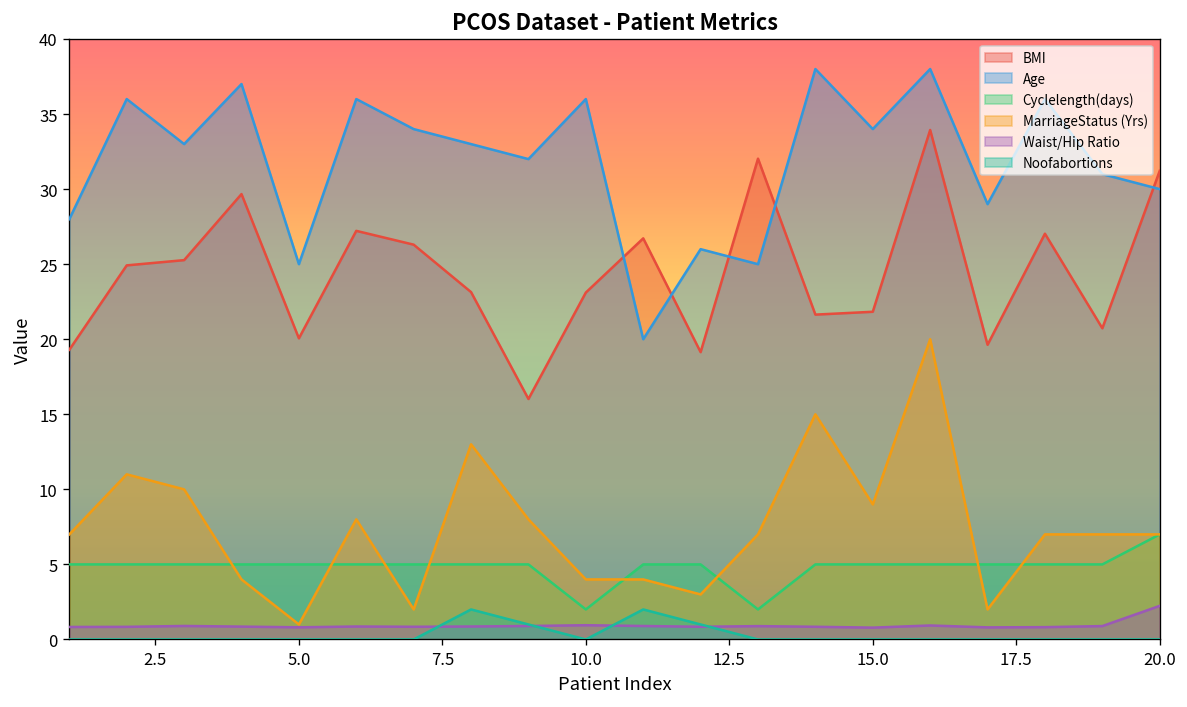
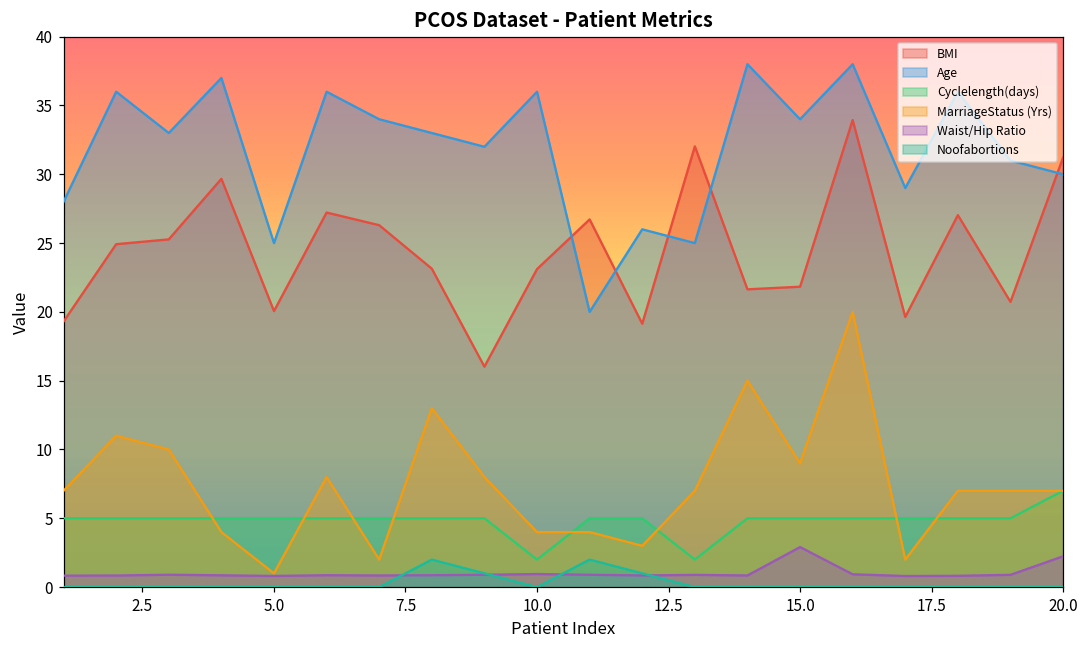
Waist/Hip Ratio, 15.0: 0.8 -> 2.9
